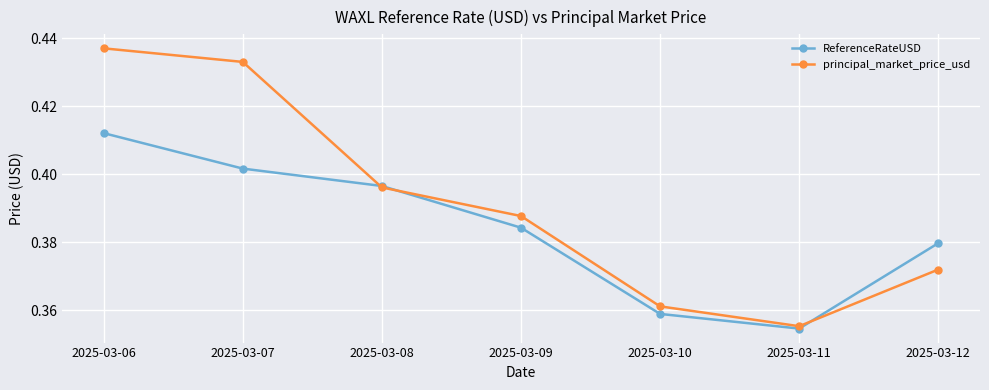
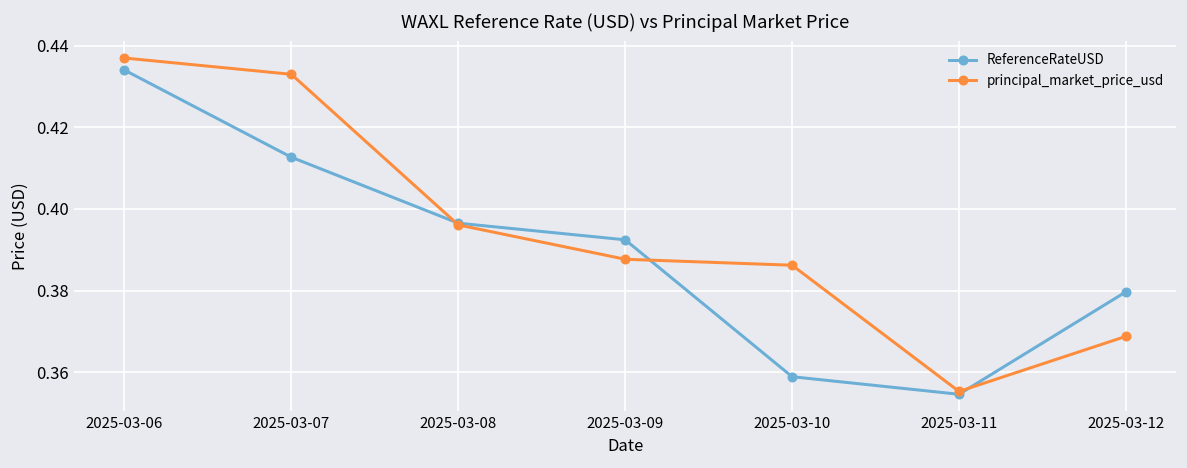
ReferenceRateUSD, 2025-03-06: 0.412 -> 0.434
ReferenceRateUSD, 2025-03-07: 0.402 -> 0.413
ReferenceRateUSD, 2025-03-09: 0.384 -> 0.392
principal_market_price_usd, 2025-03-10: 0.361 -> 0.386
principal_market_price_usd, 2025-03-12: 0.372 -> 0.369
